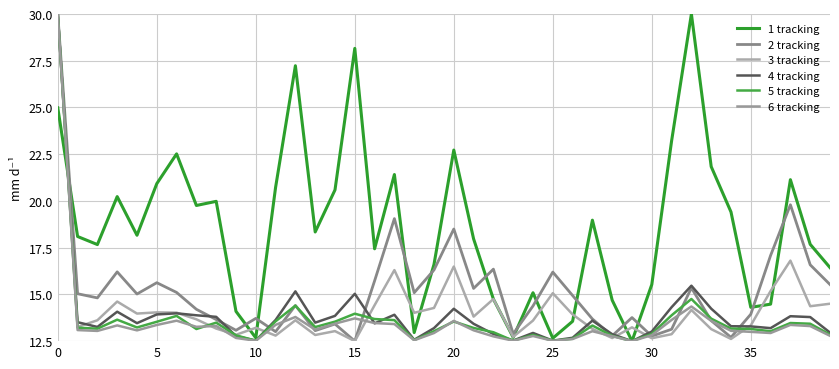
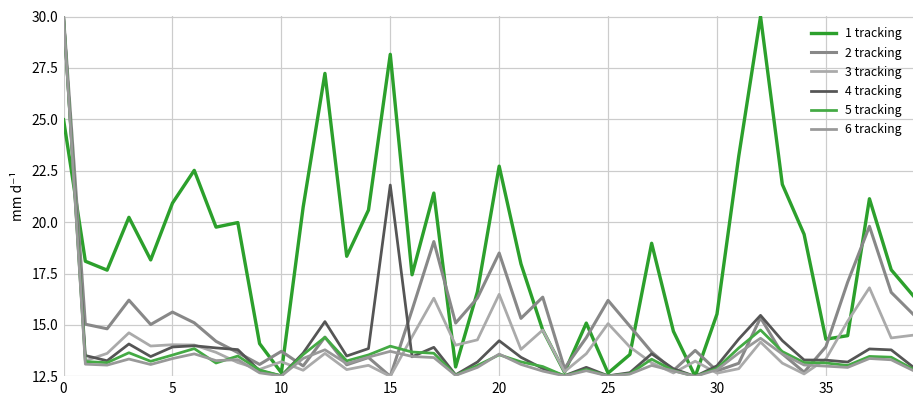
4 tracking, 15: 15.0 -> 21.8
